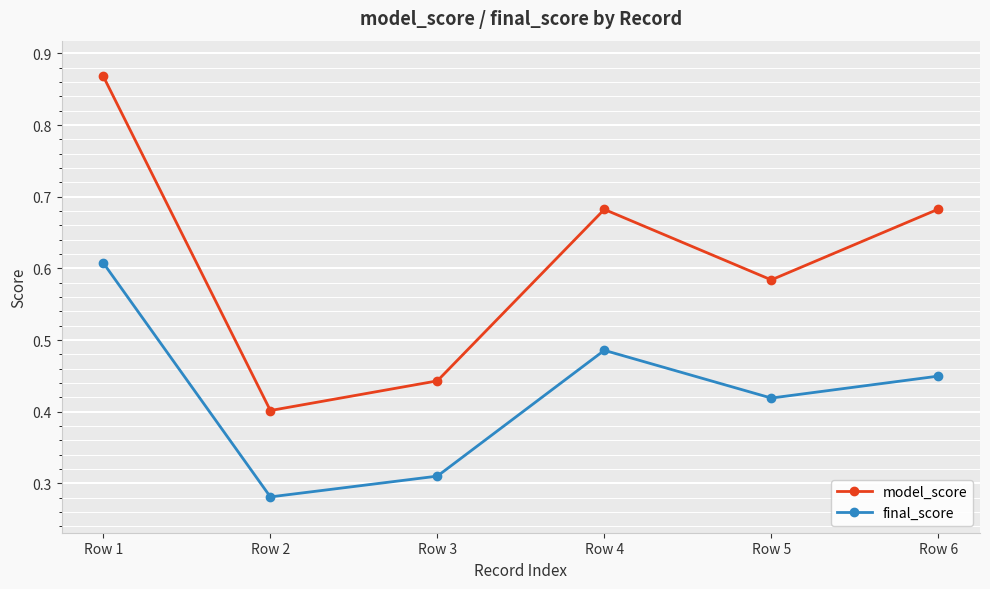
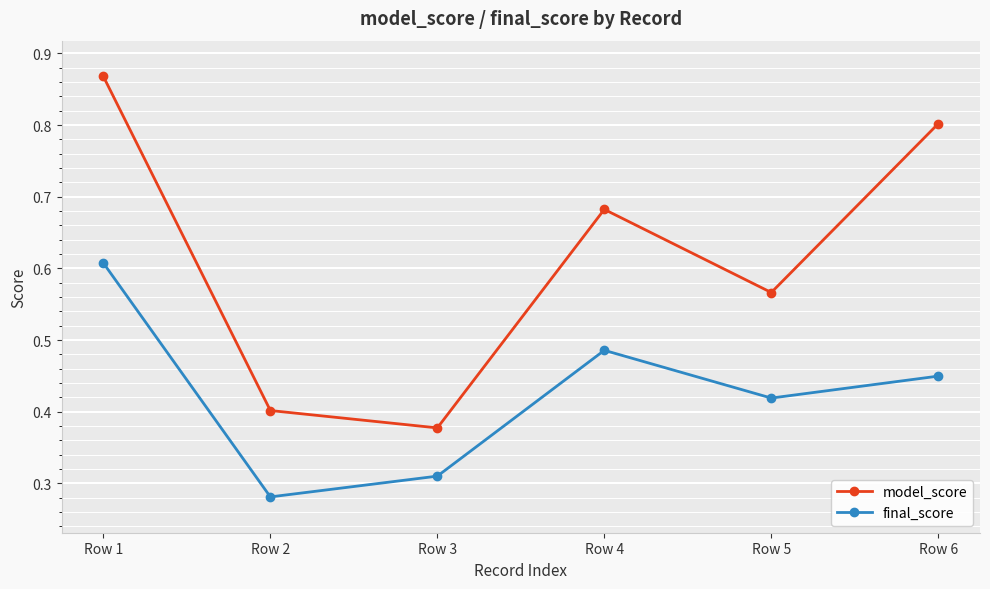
model_score, Row 3: 0.44 -> 0.38
model_score, Row 5: 0.58 -> 0.57
model_score, Row 6: 0.68 -> 0.80
